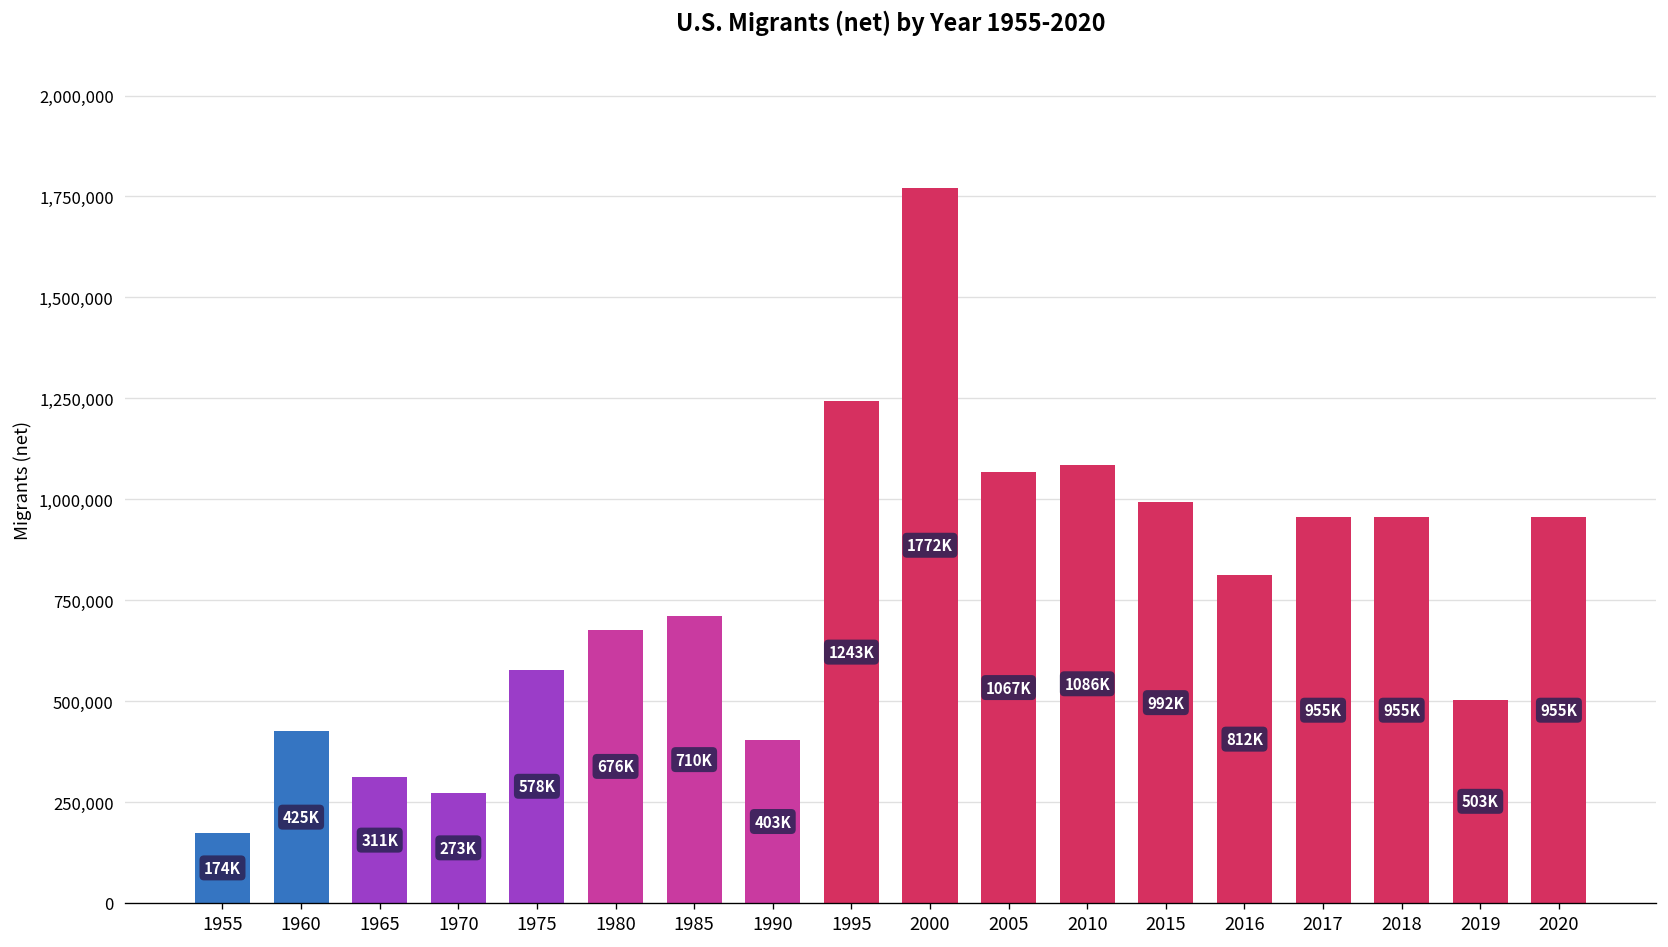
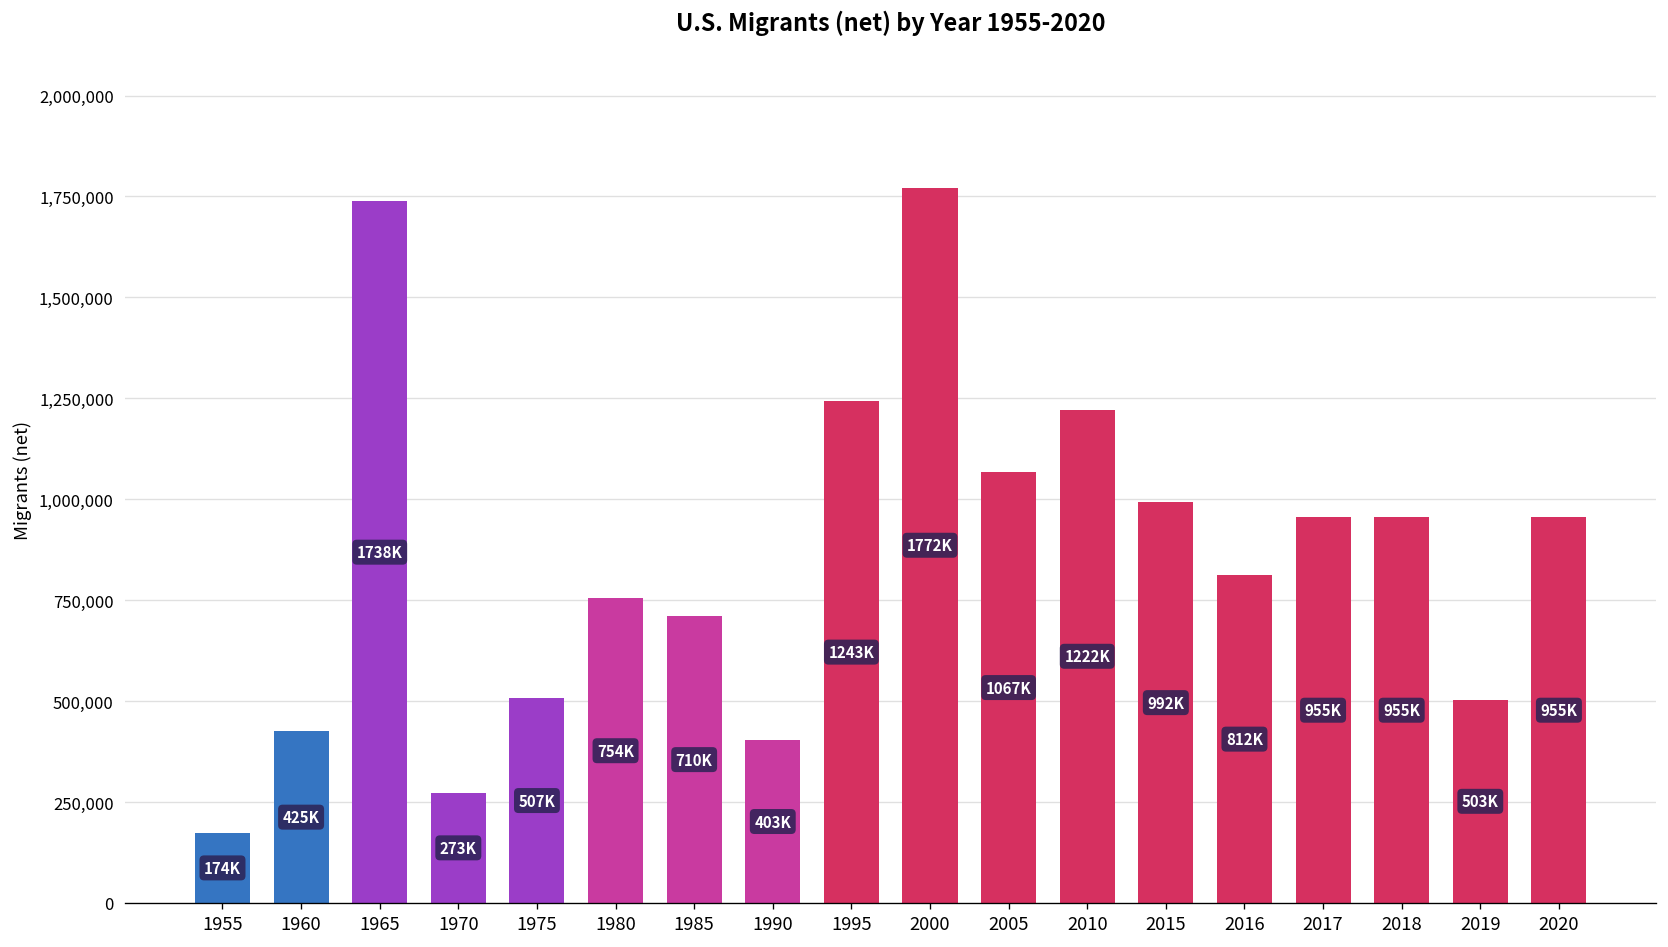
1965: 311K -> 1738K
1975: 578K -> 507K
1980: 676K -> 754K
2010: 1086K -> 1222K
